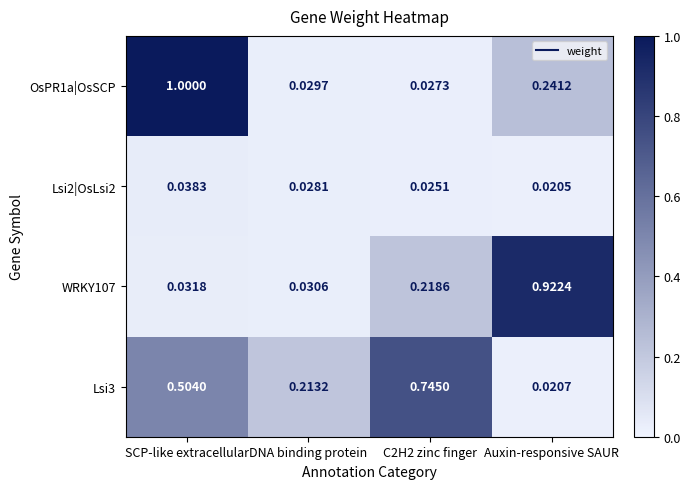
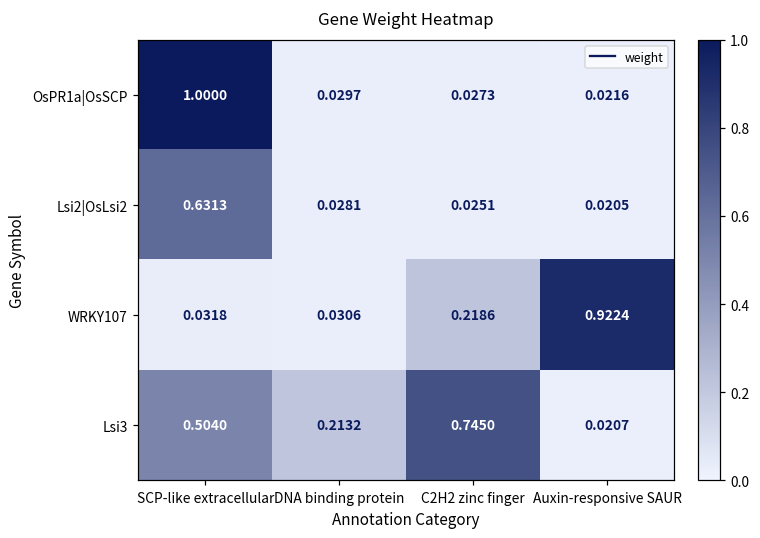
OsPR1a|OsSCP, Auxin-responsive SAUR: 0.2412 -> 0.0216
Lsi2|OsLsi2, SCP-like extracellular: 0.0383 -> 0.6313
